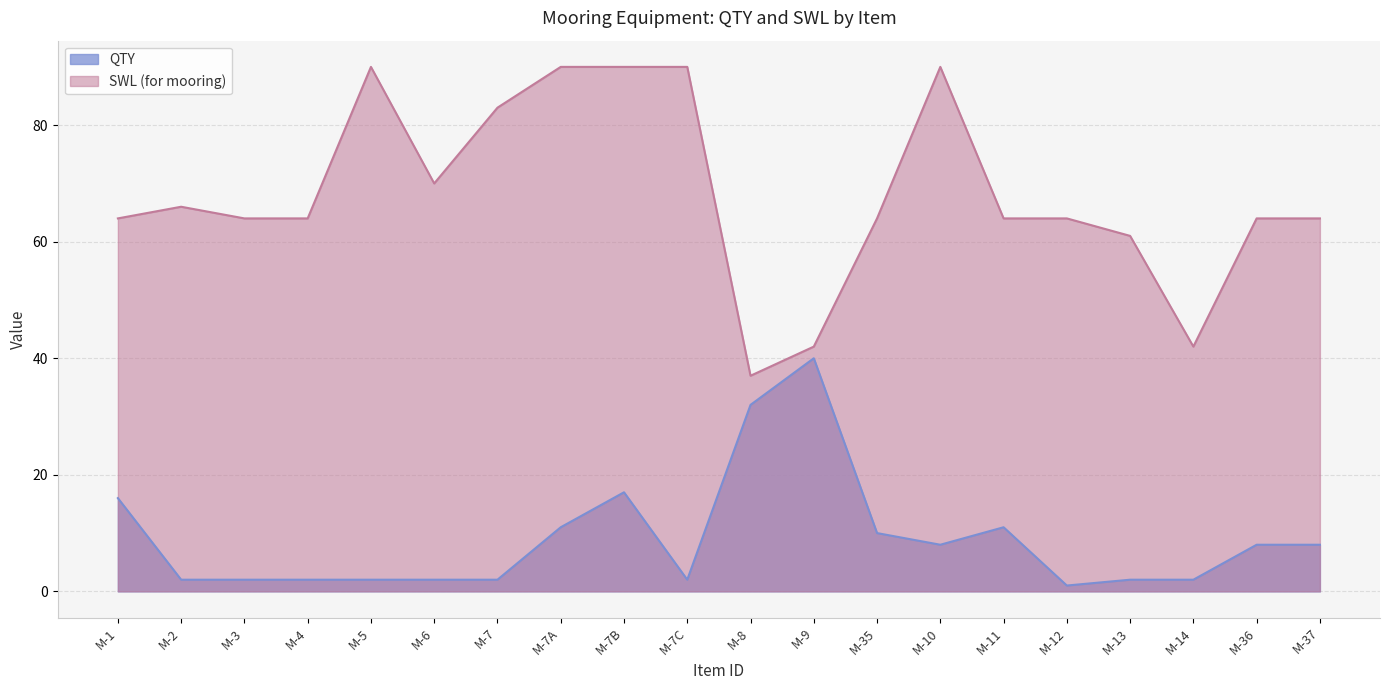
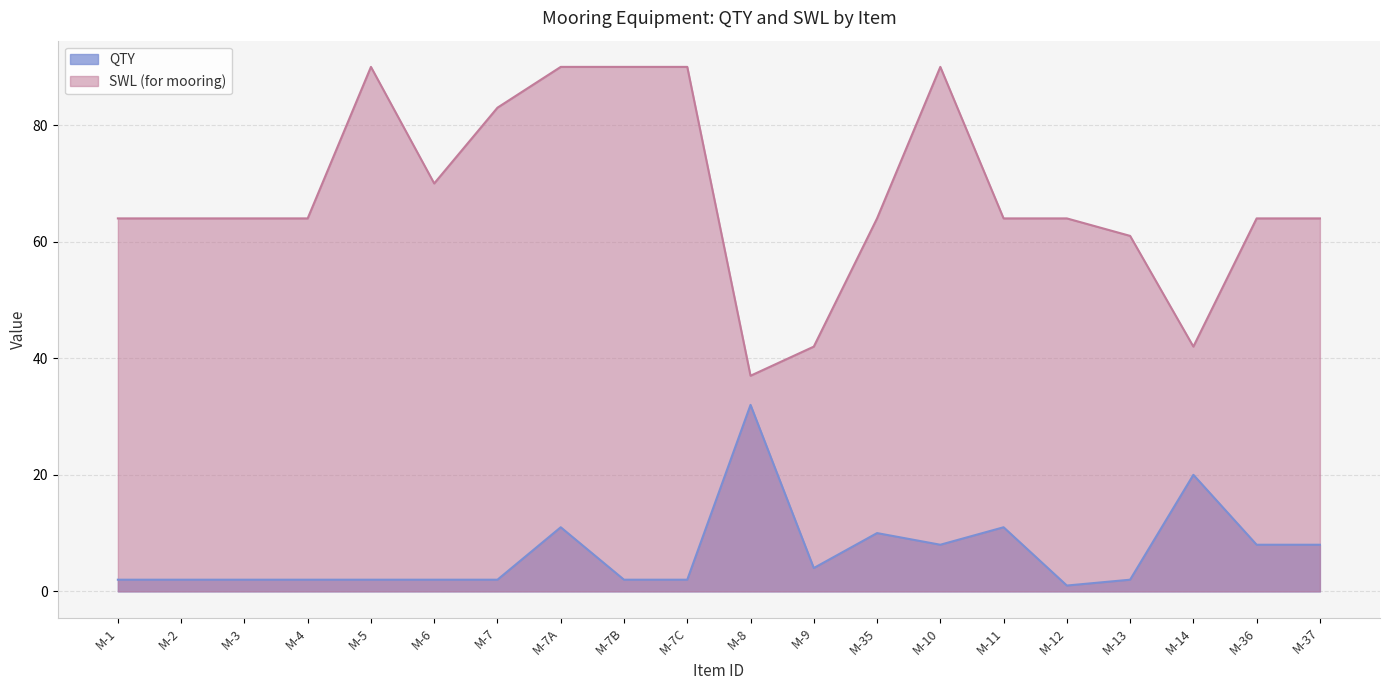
QTY, M-1: 16 -> 2
SWL (for mooring), M-2: 66 -> 64
QTY, M-7B: 17 -> 2
QTY, M-9: 40 -> 4
QTY, M-14: 2 -> 20
